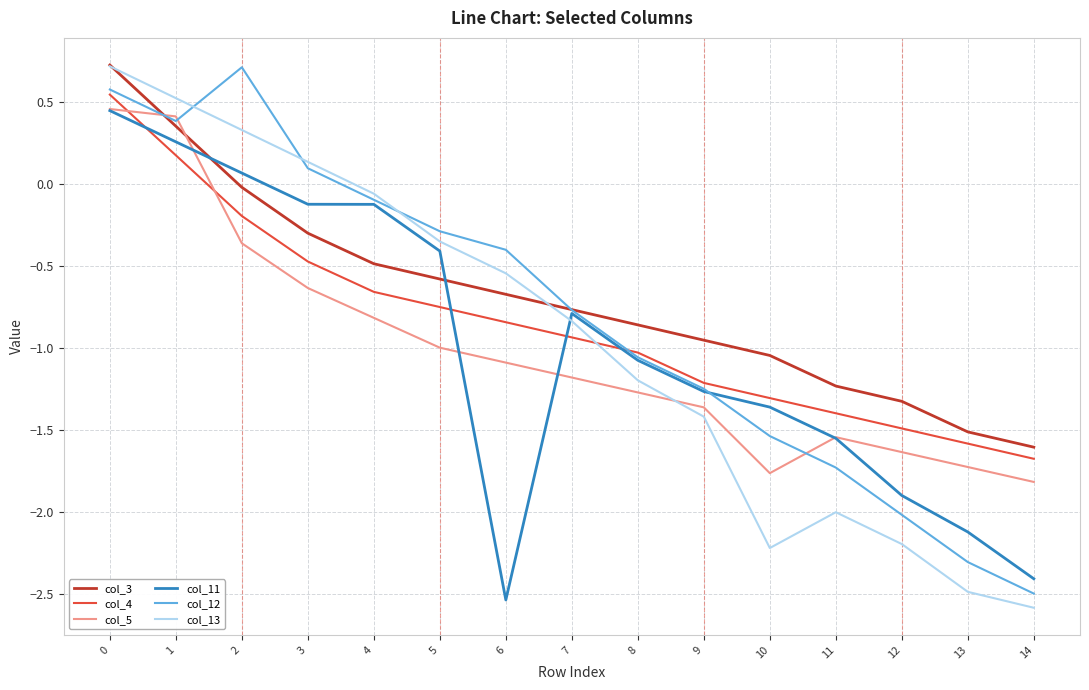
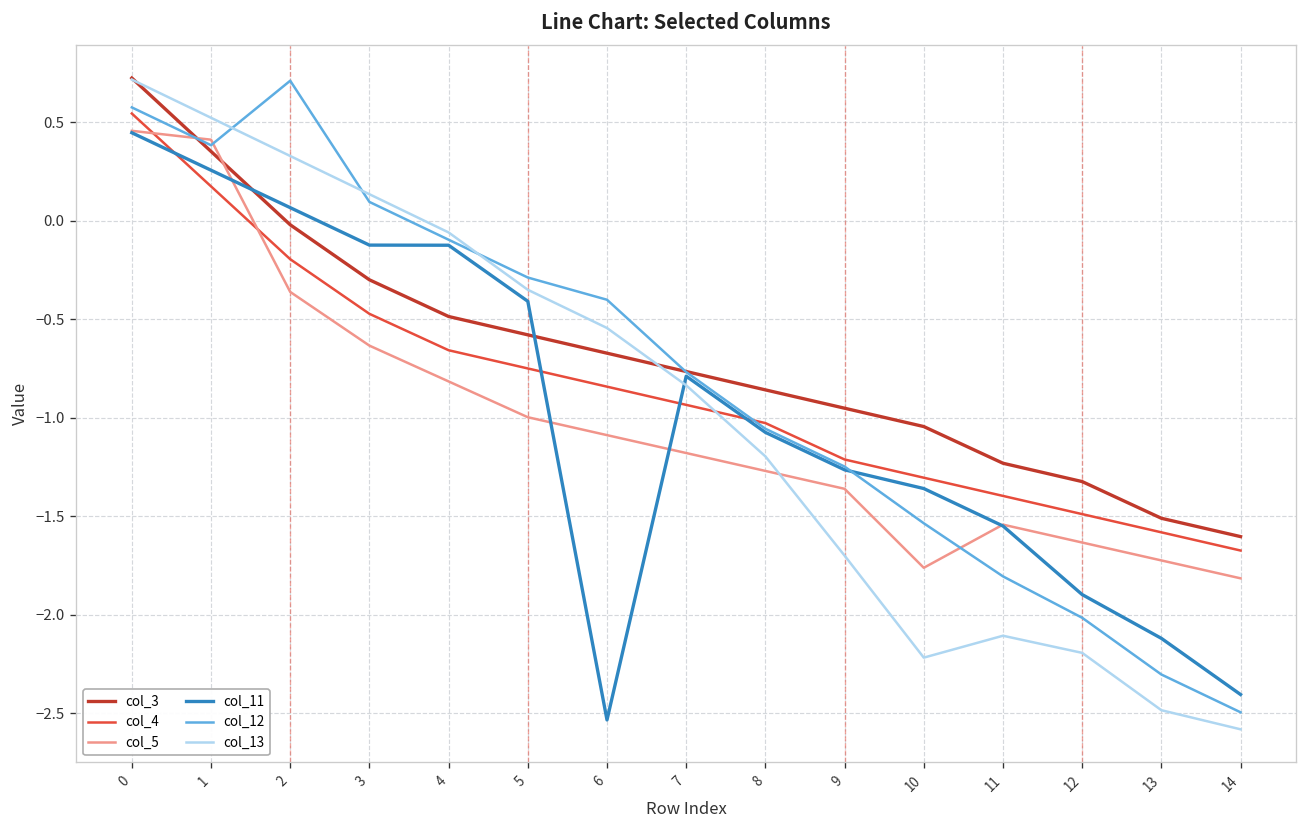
col_13, 9: -1.42 -> -1.70
col_12, 11: -1.73 -> -1.81
col_13, 11: -2.00 -> -2.11
